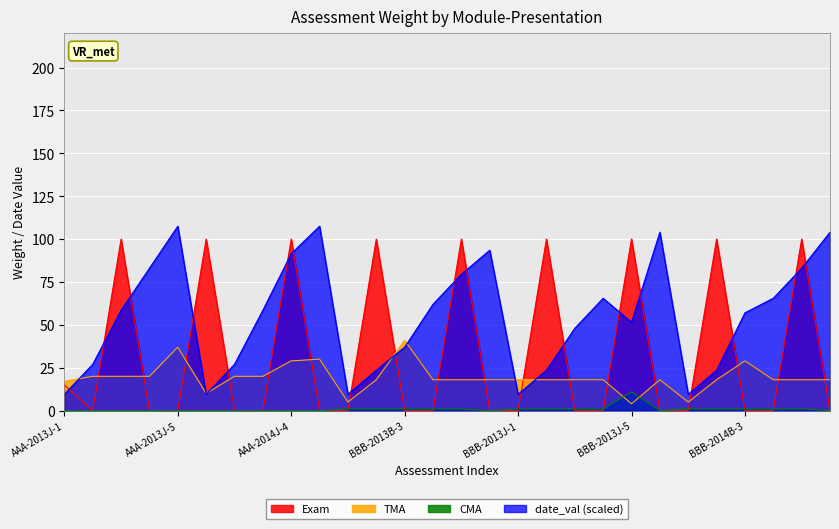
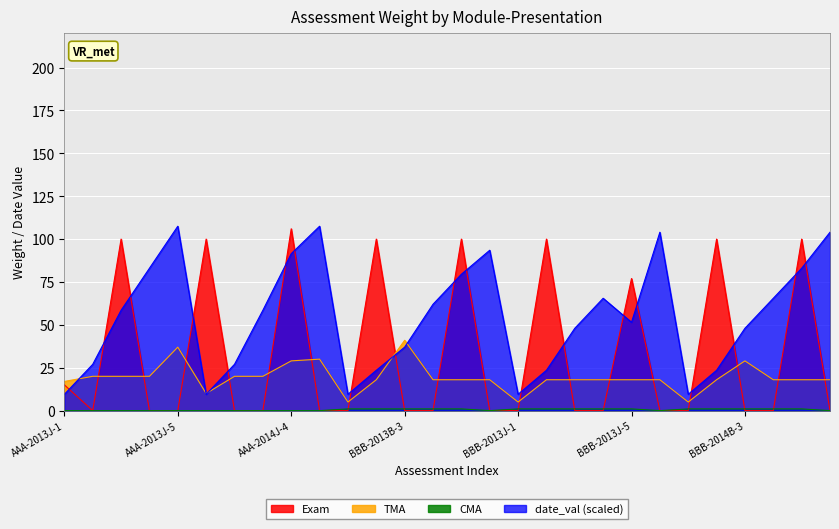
Exam, AAA-2014J-4: 100 -> 106
TMA, BBB-2013J-1: 18 -> 5
Exam, BBB-2013J-5: 100 -> 77
TMA, BBB-2013J-5: 4 -> 18
CMA, BBB-2013J-5: 11 -> 1
date_val (scaled), BBB-2014B-3: 57 -> 48
